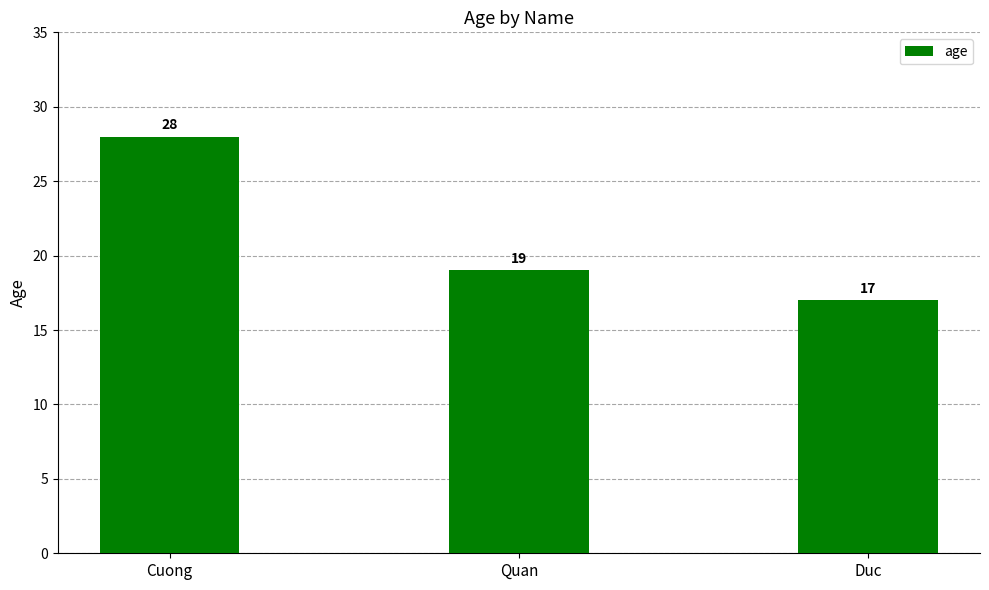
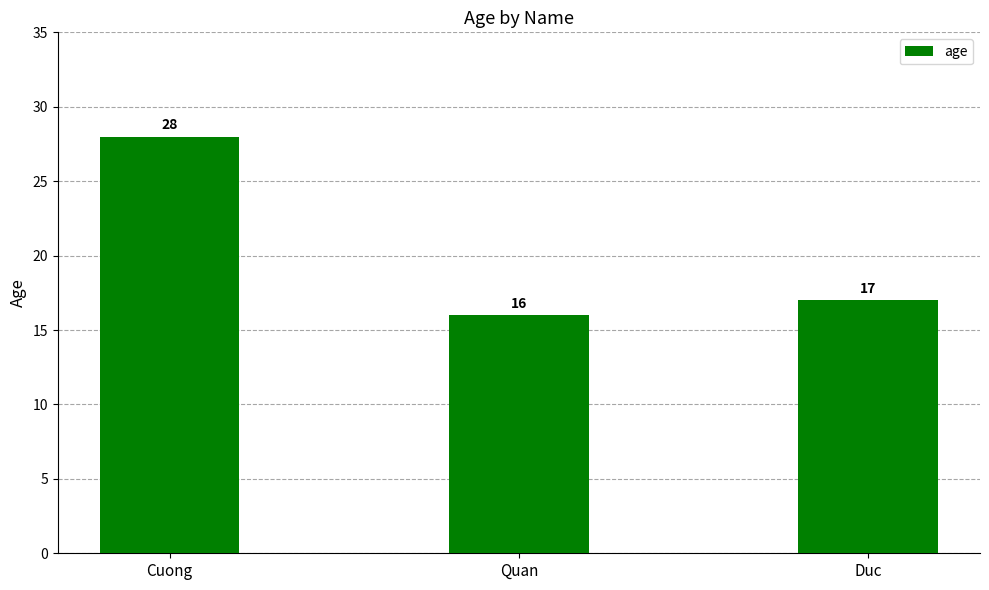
Quan: 19 -> 16
